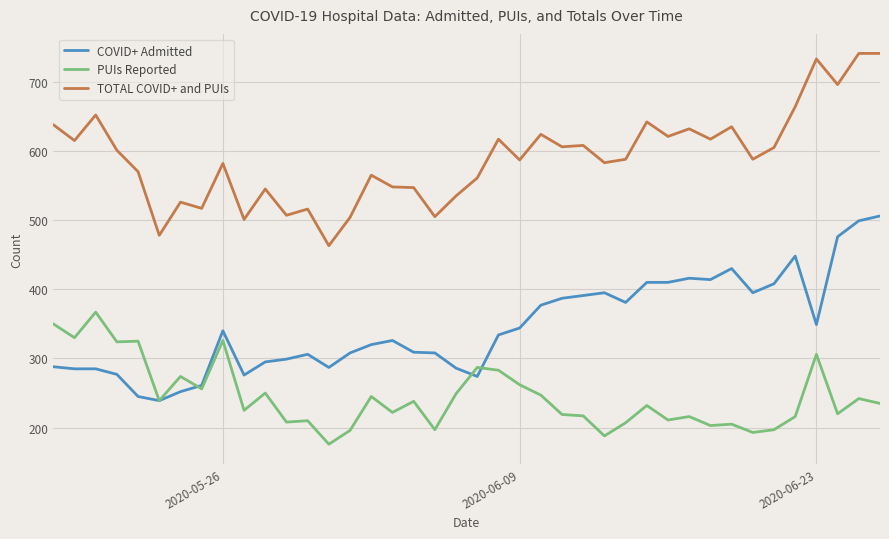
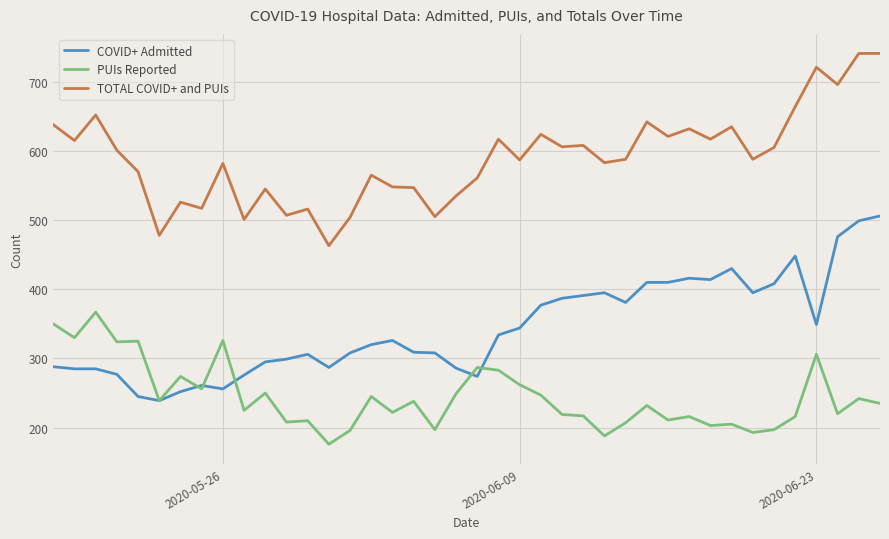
COVID+ Admitted, 2020-05-26: 340 -> 260
TOTAL COVID+ and PUIs, 2020-06-23: 730 -> 720
